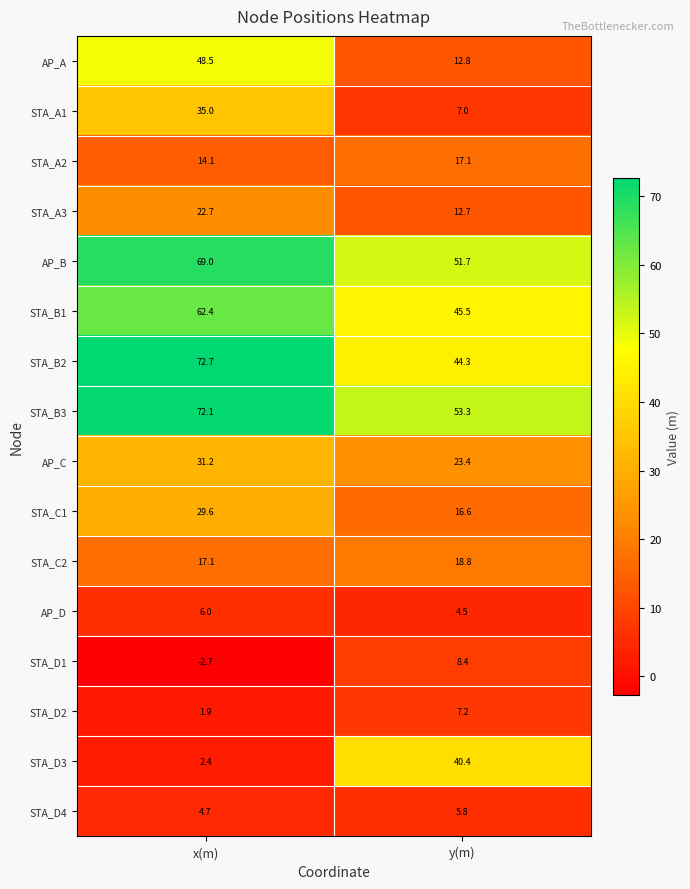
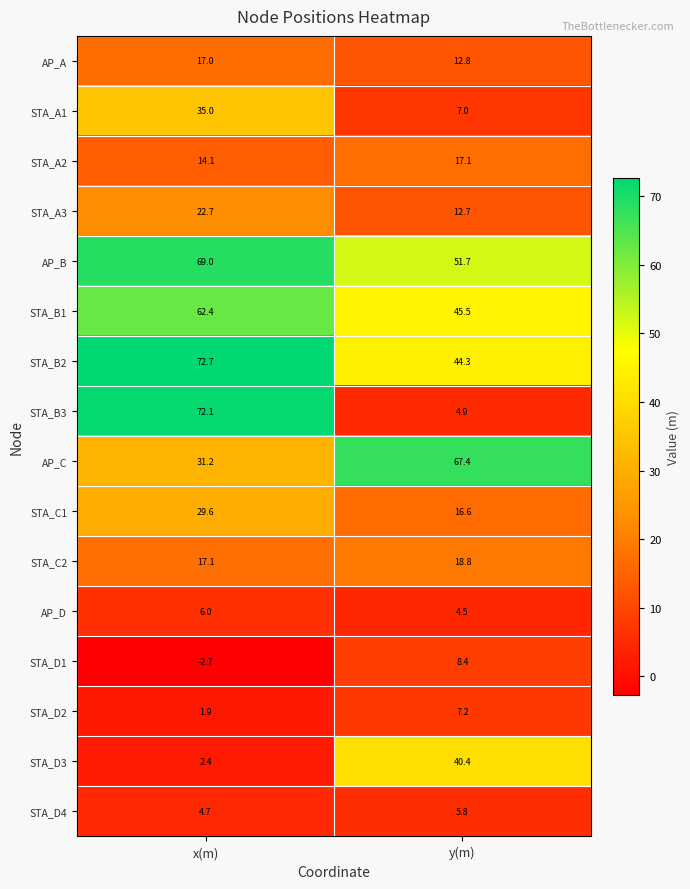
AP_A, x(m): 48.5 -> 17.0
STA_B3, y(m): 53.3 -> 4.9
AP_C, y(m): 23.4 -> 67.4
